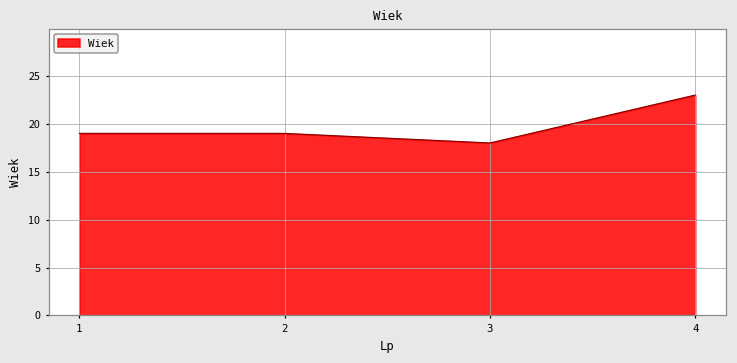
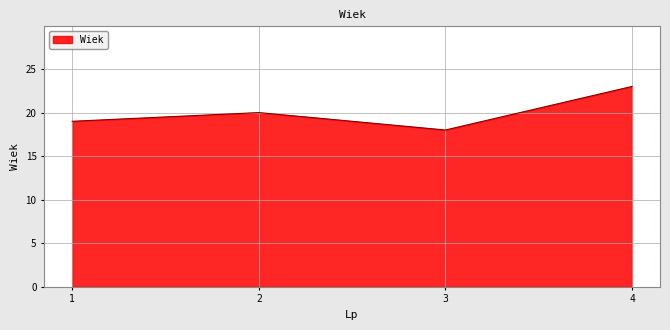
2: 19 -> 20
